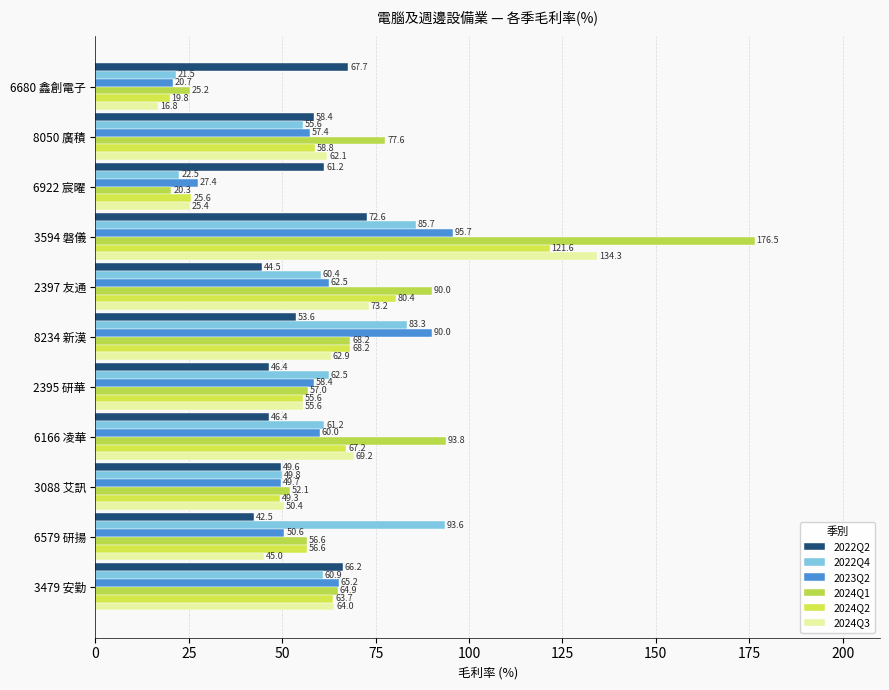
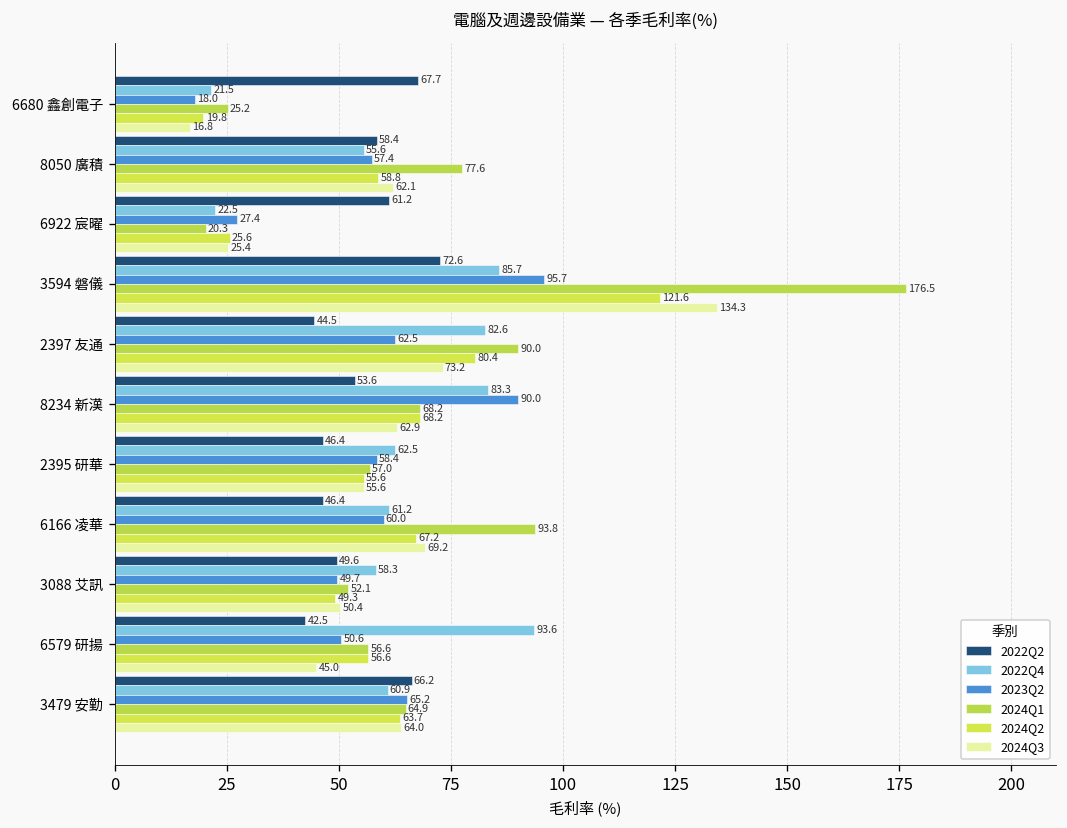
2023Q2, 6680 鑫創電子: 20.7 -> 18.0
2022Q4, 2397 友通: 60.4 -> 82.6
2022Q4, 3088 艾訊: 49.8 -> 58.3
